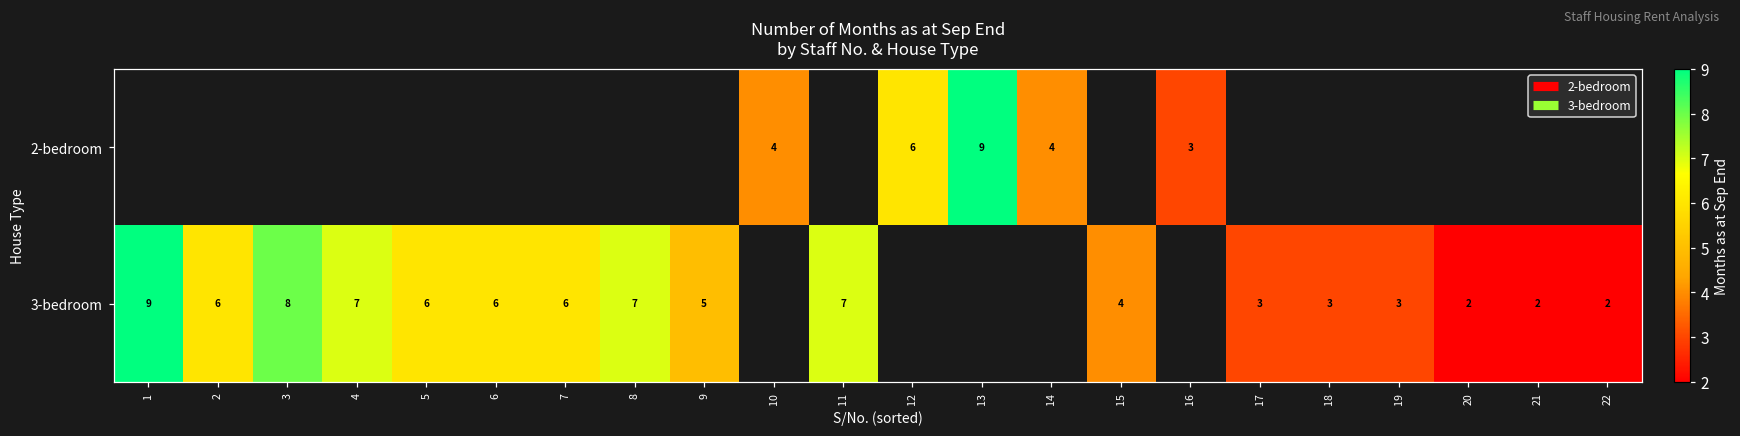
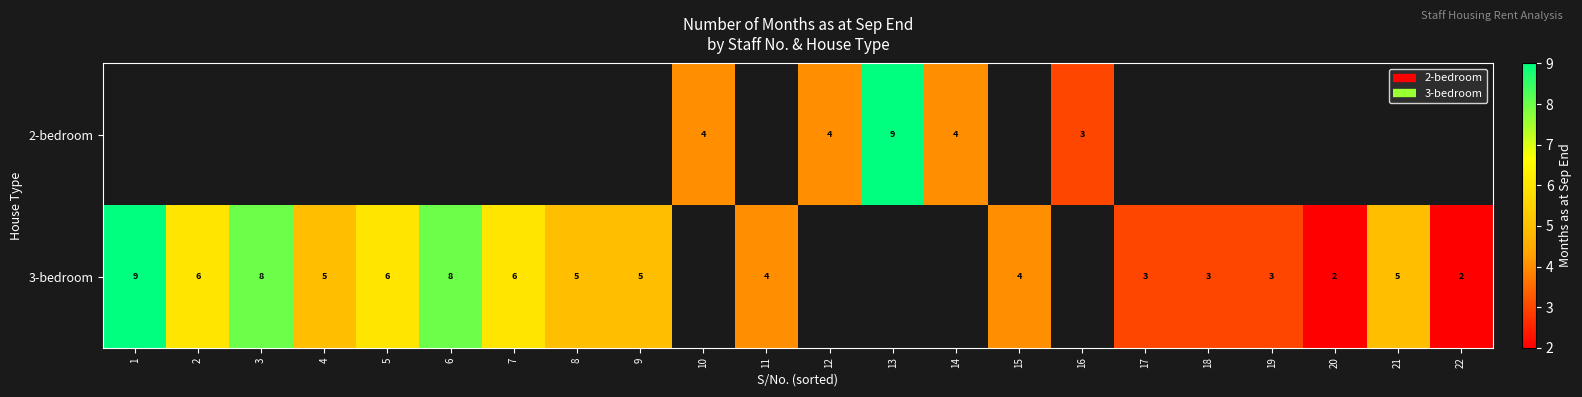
2-bedroom, 12: 6 -> 4
3-bedroom, 4: 7 -> 5
3-bedroom, 6: 6 -> 8
3-bedroom, 8: 7 -> 5
3-bedroom, 11: 7 -> 4
3-bedroom, 21: 2 -> 5
